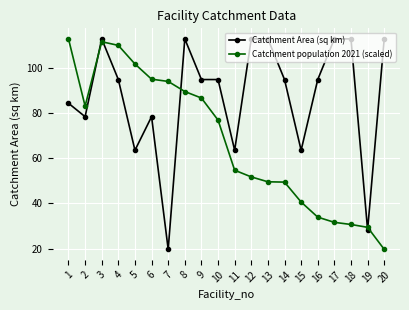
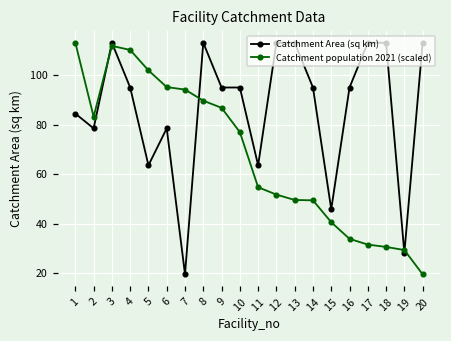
Catchment Area (sq km), 15: 64 -> 46
